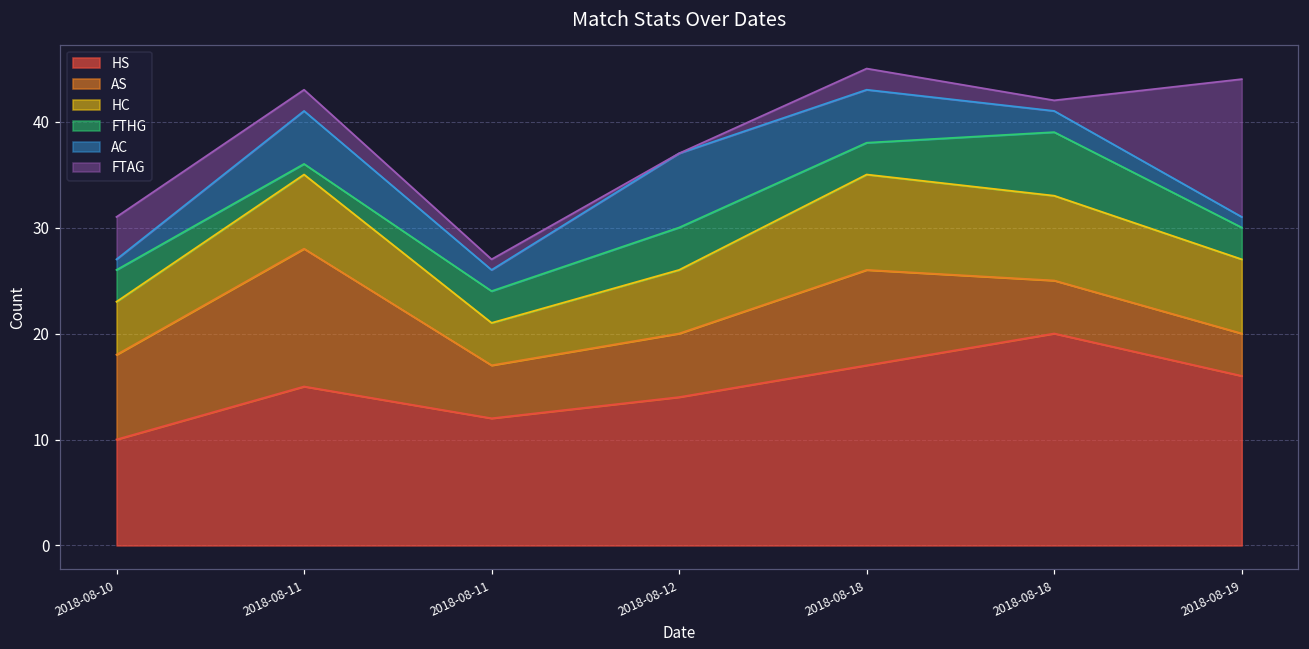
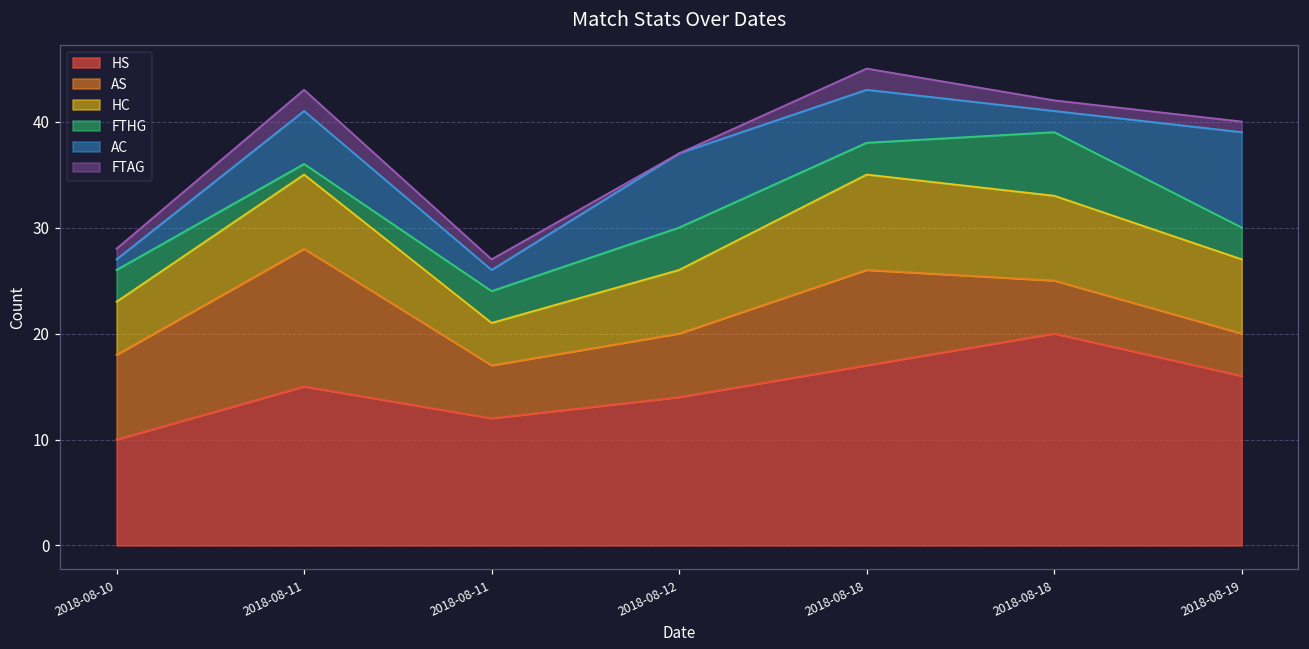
FTAG, 2018-08-10: 4 -> 1
AC, 2018-08-19: 1 -> 9
FTAG, 2018-08-19: 13 -> 1
